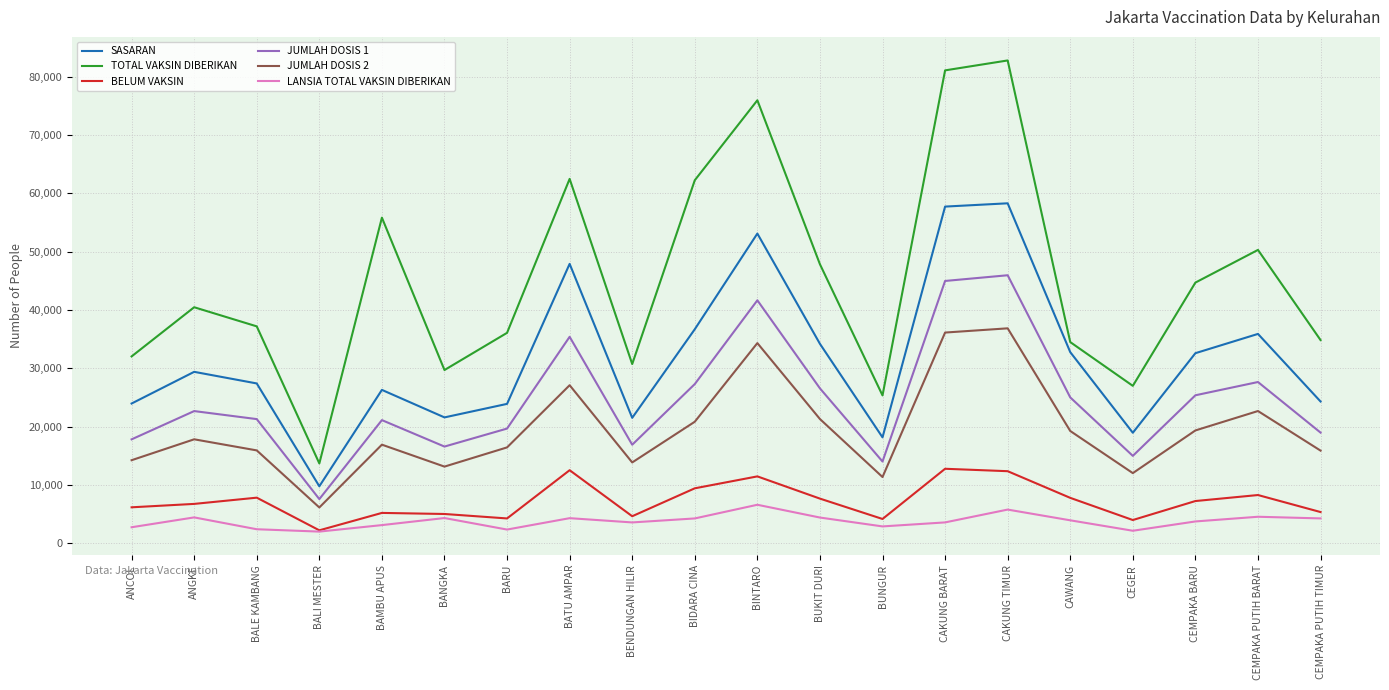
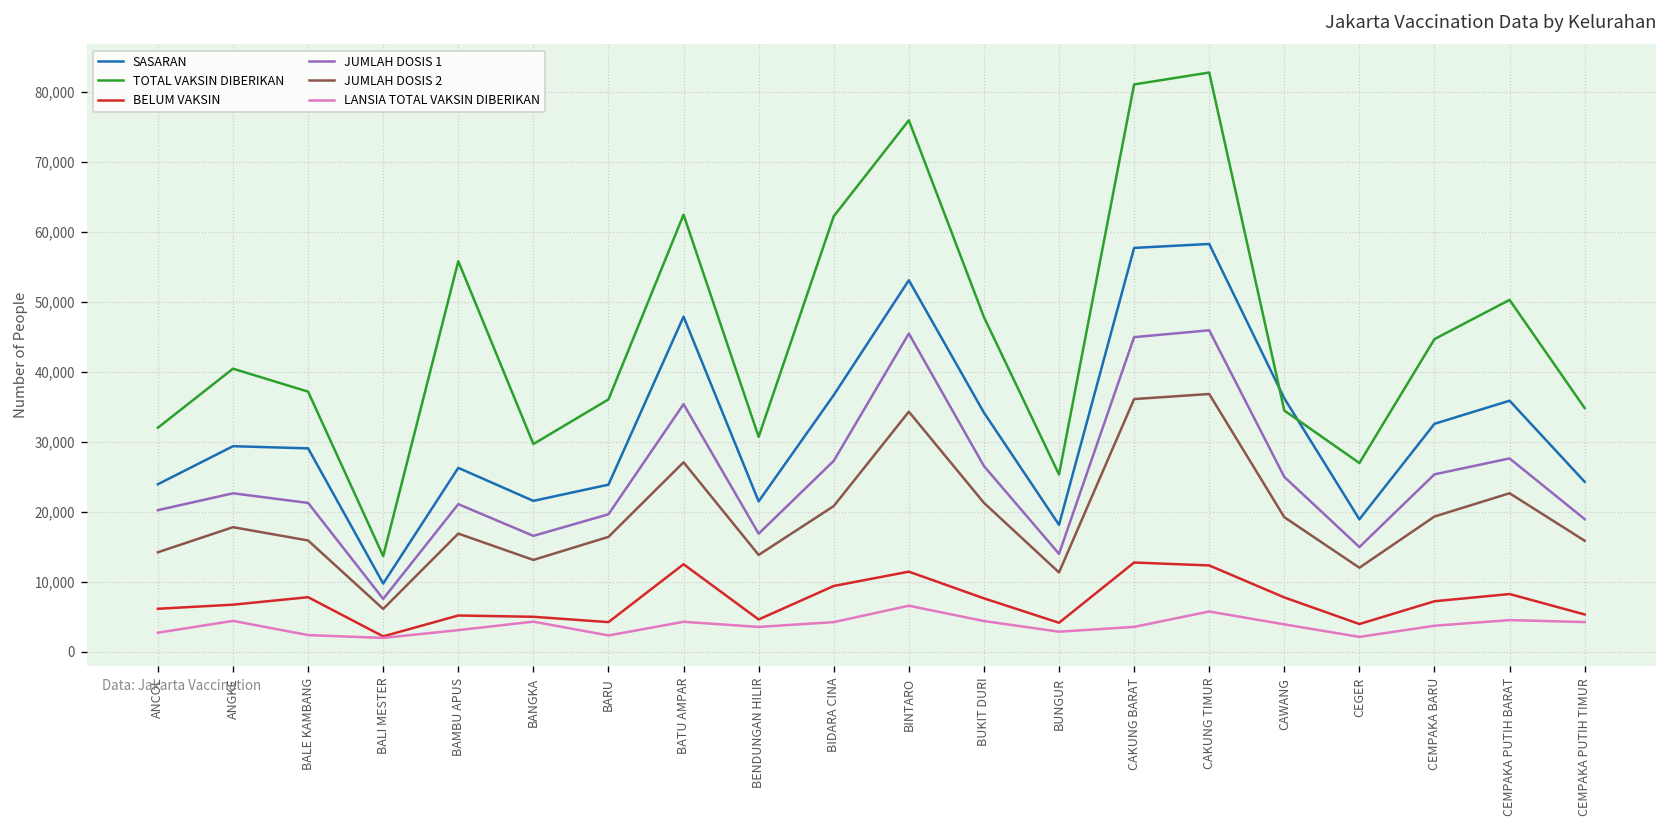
JUMLAH DOSIS 1, ANCOL: 18,000 -> 20,000
SASARAN, BALE KAMBANG: 27,000 -> 29,000
JUMLAH DOSIS 1, BINTARO: 42,000 -> 45,000
SASARAN, CAWANG: 33,000 -> 36,000
